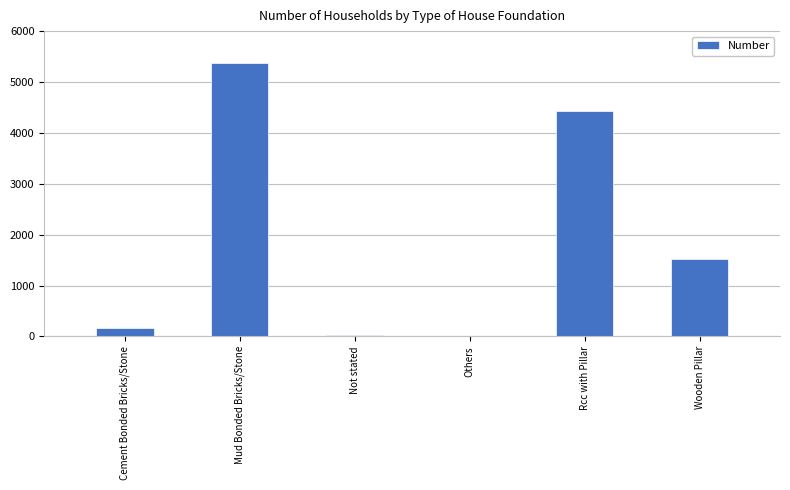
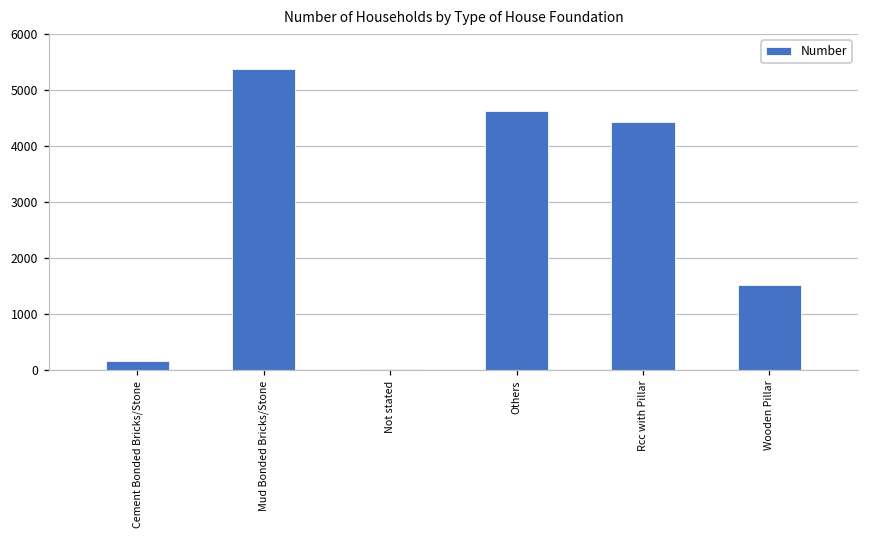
Others: 0 -> 4600
